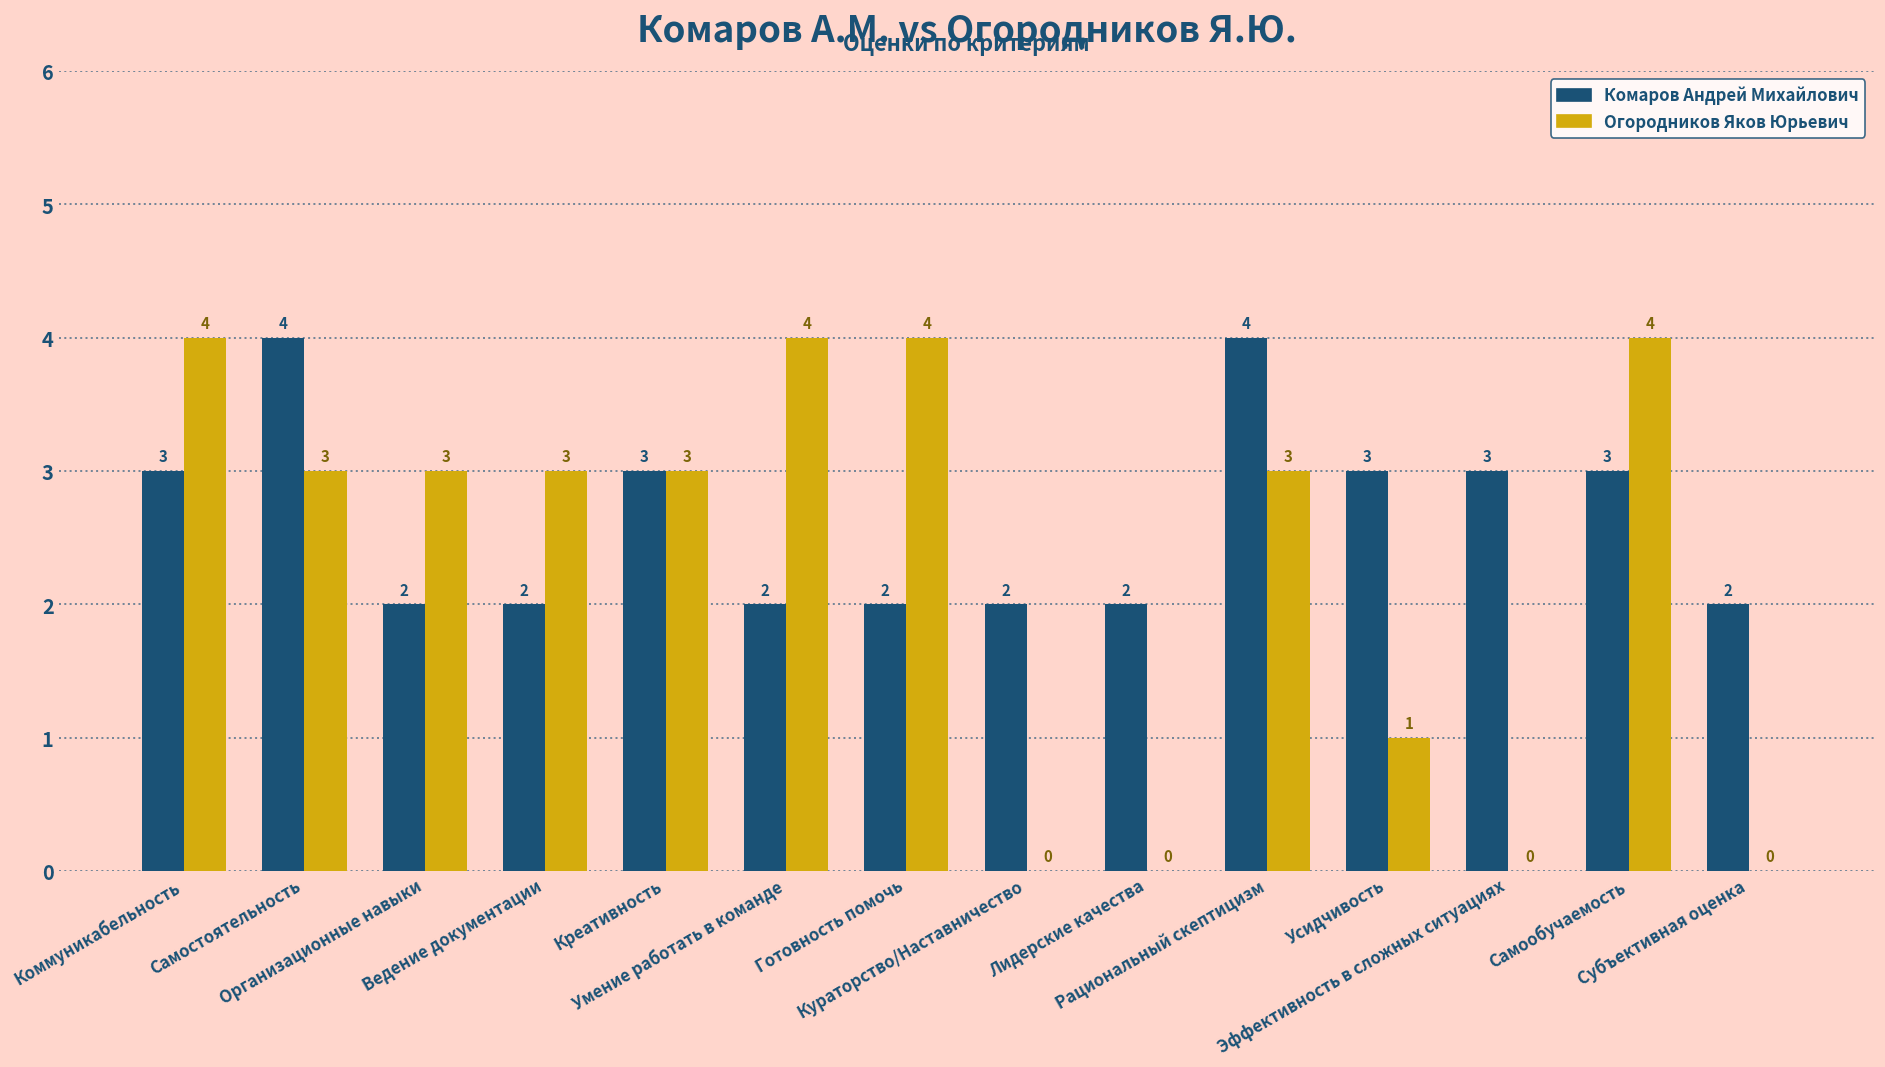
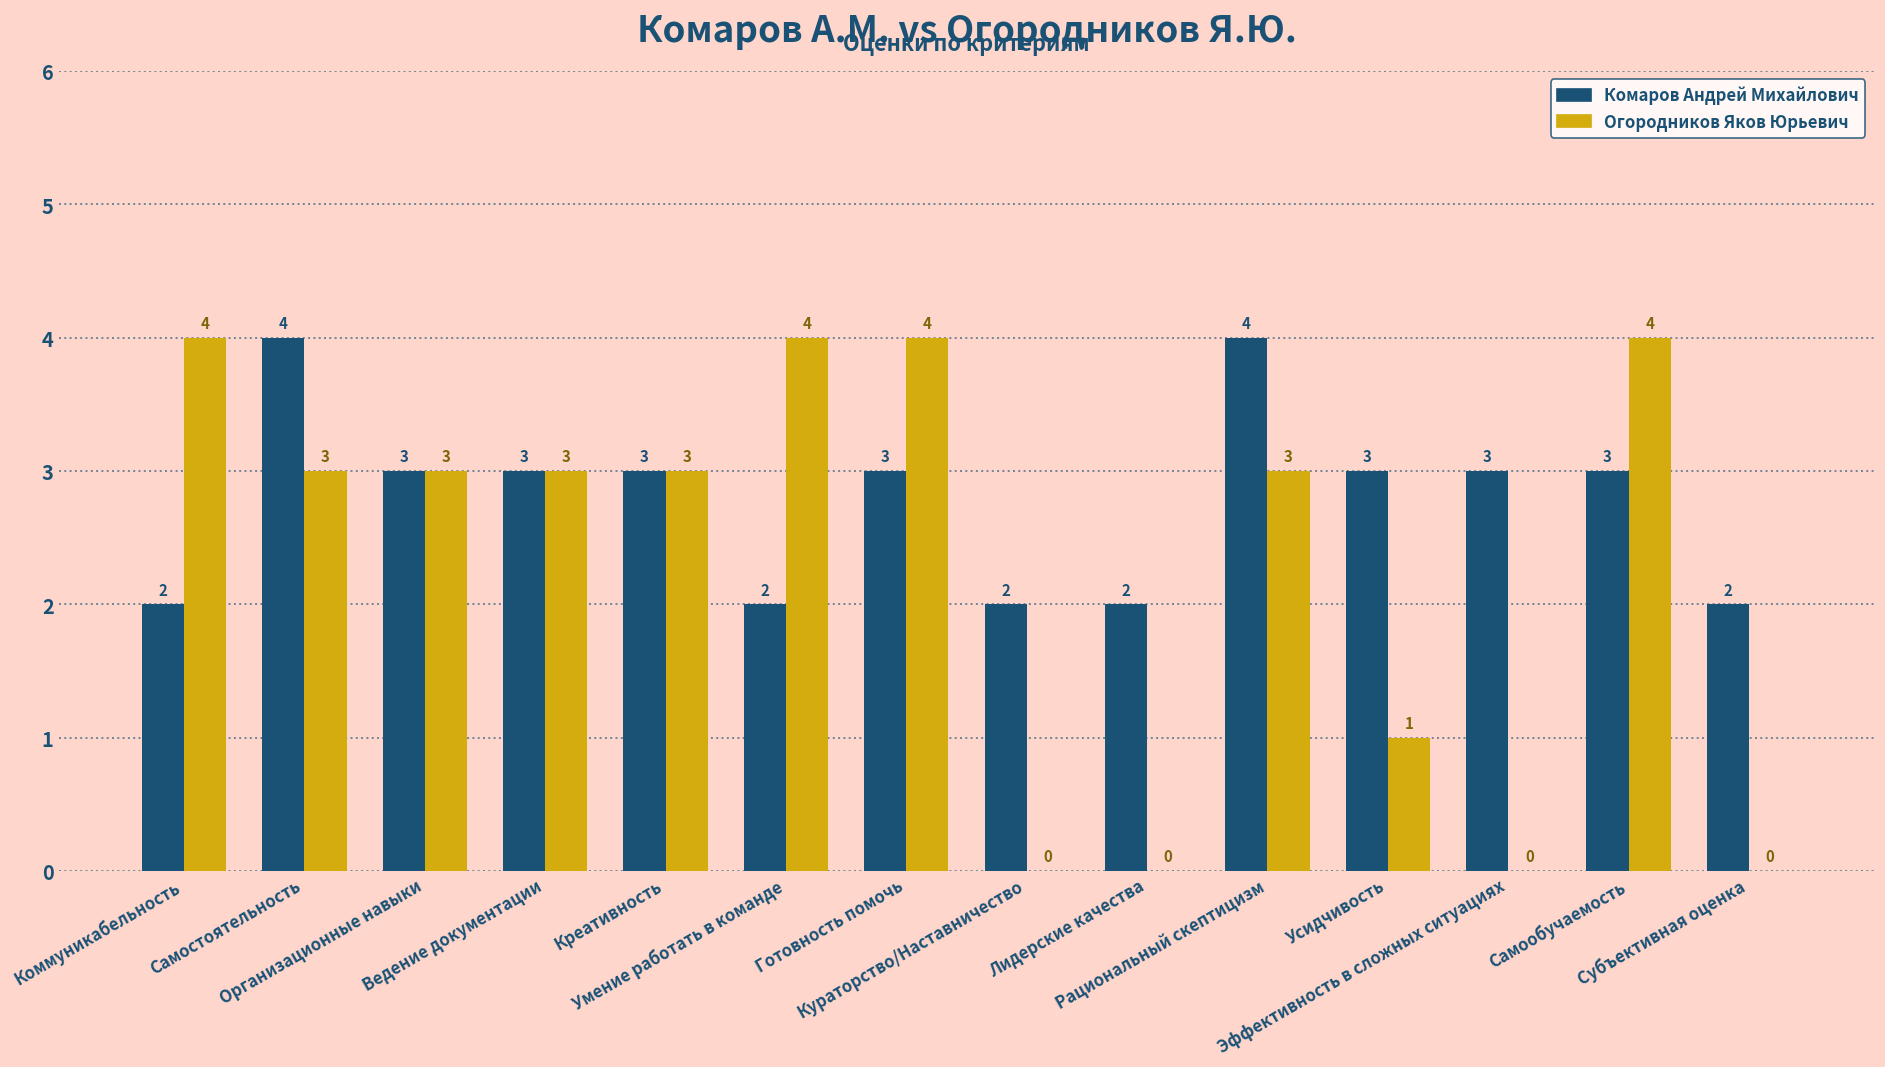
Комаров Андрей Михайлович, Коммуникабельность: 3 -> 2
Комаров Андрей Михайлович, Организационные навыки: 2 -> 3
Комаров Андрей Михайлович, Ведение документации: 2 -> 3
Комаров Андрей Михайлович, Готовность помочь: 2 -> 3
